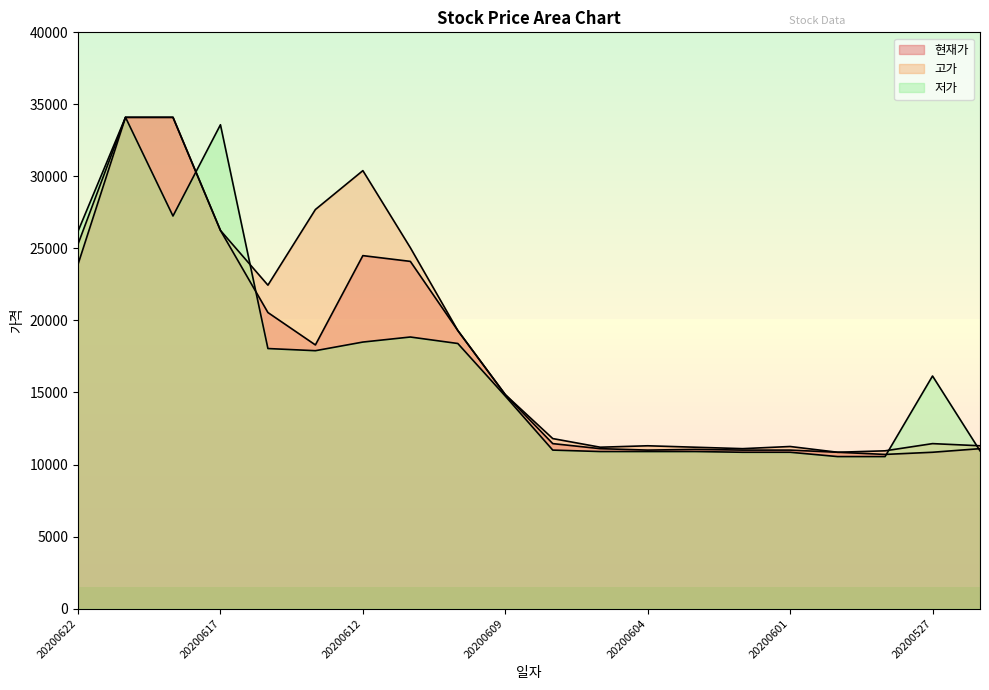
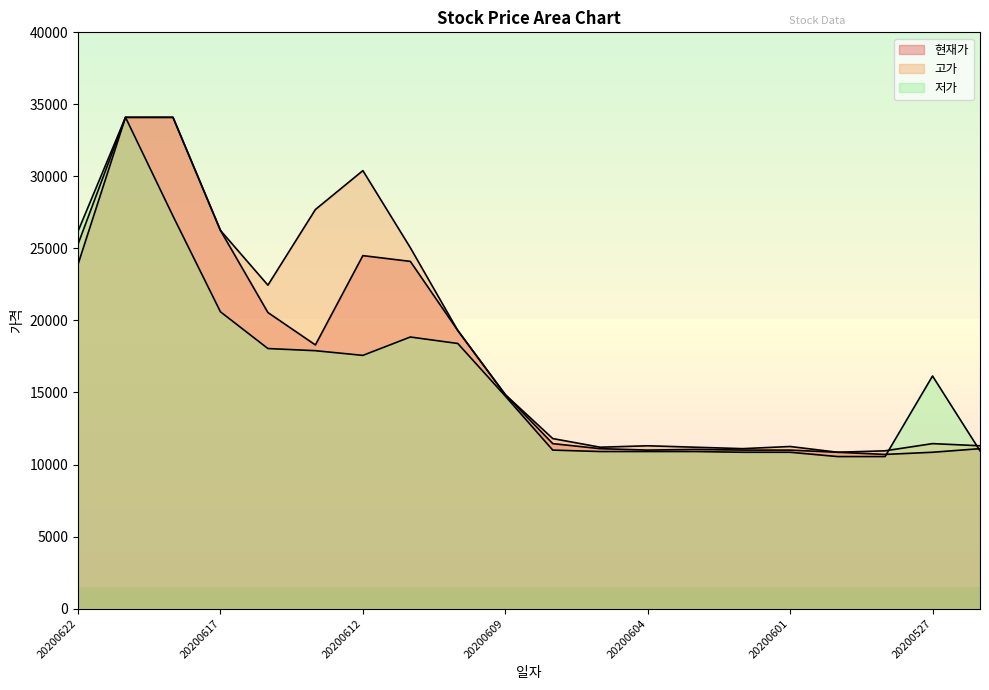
저가, 20200617: 33600 -> 20600
저가, 20200612: 18500 -> 17600
